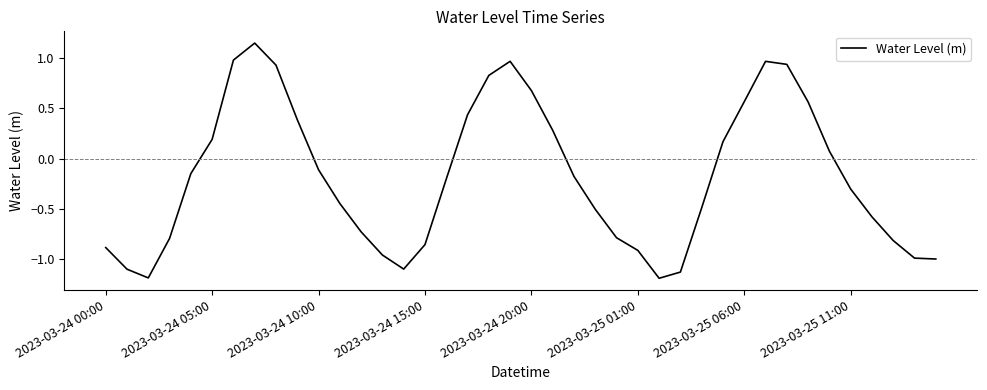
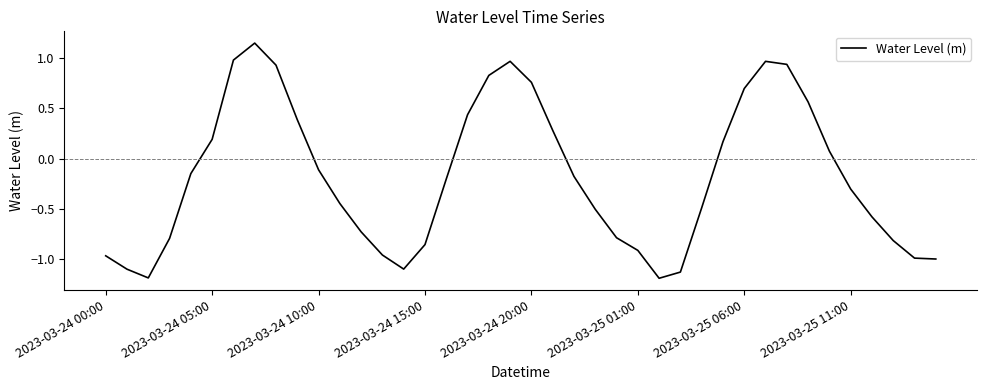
2023-03-24 00:00: -0.89 -> -0.97
2023-03-24 20:00: 0.68 -> 0.76
2023-03-25 06:00: 0.57 -> 0.70
